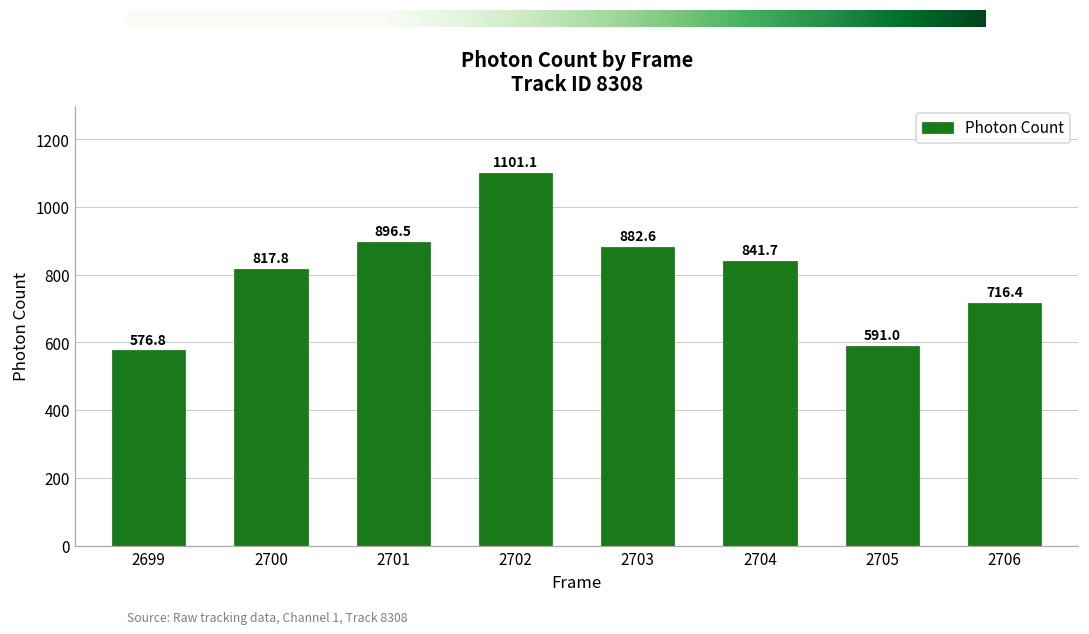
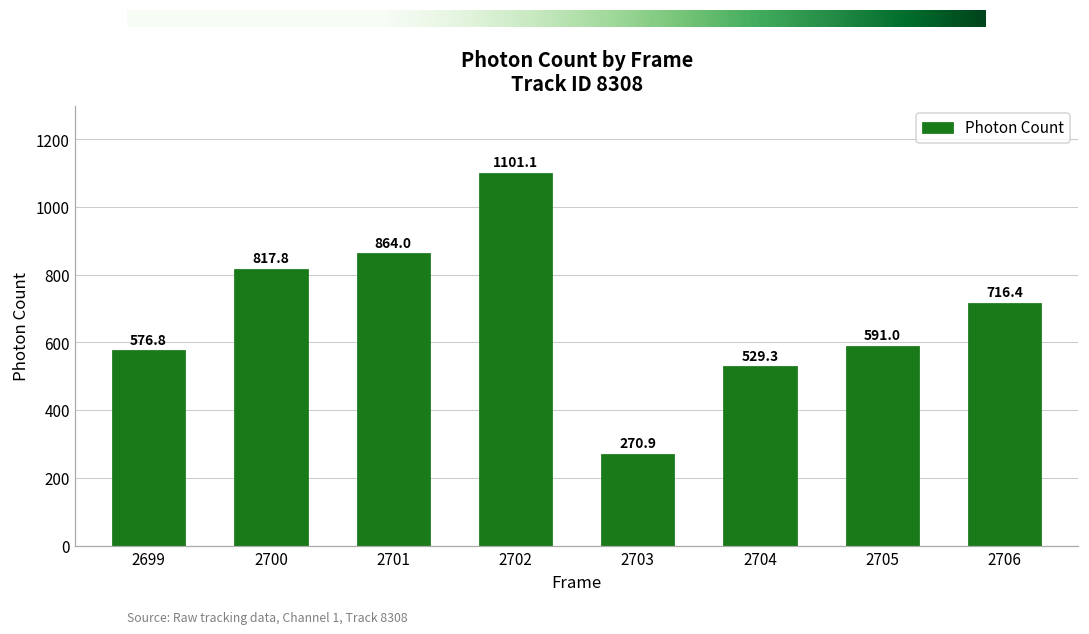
2701: 896.5 -> 864.0
2703: 882.6 -> 270.9
2704: 841.7 -> 529.3
